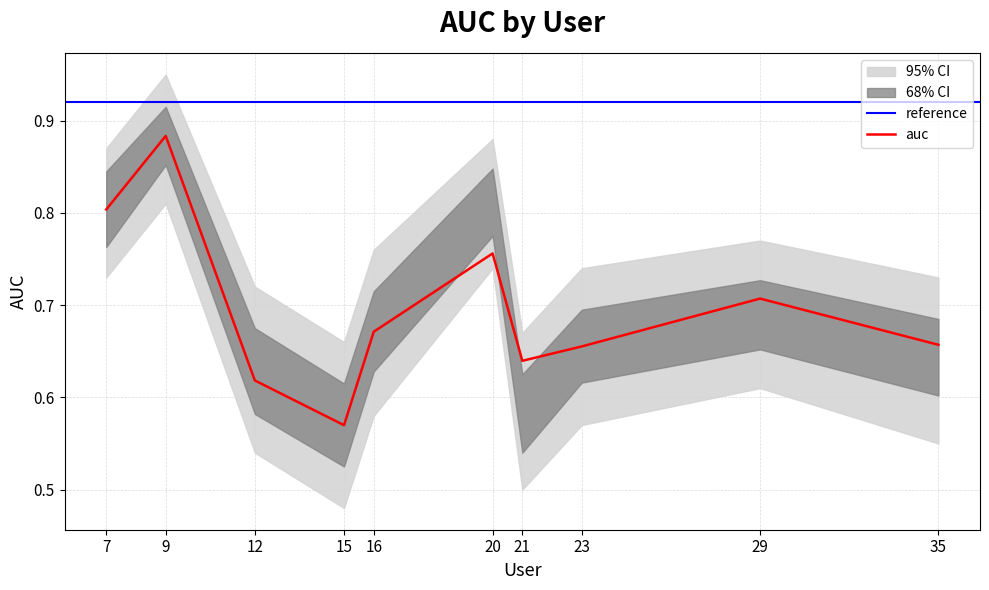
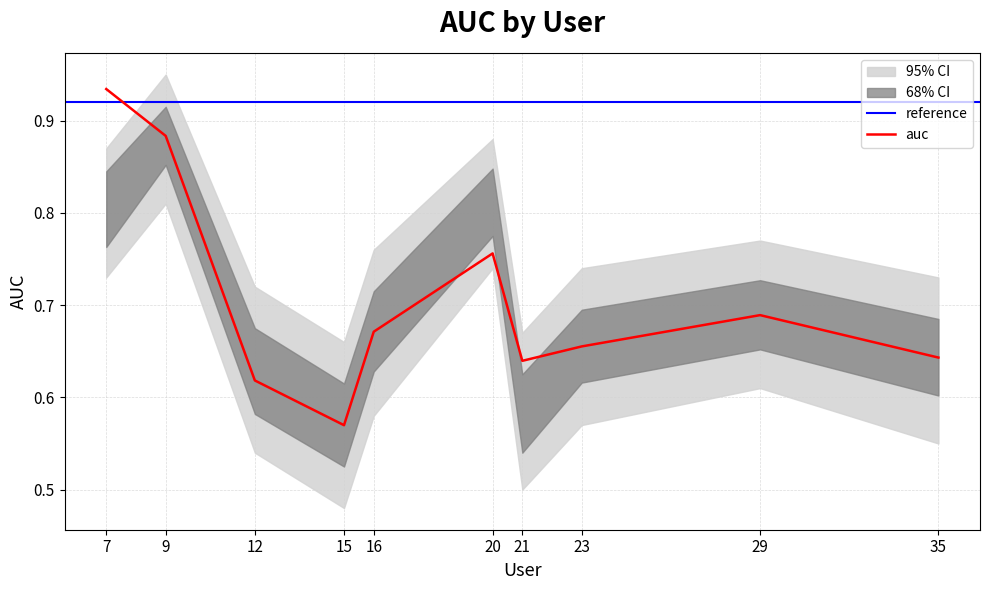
auc, 7: 0.80 -> 0.93
auc, 29: 0.71 -> 0.69
auc, 35: 0.66 -> 0.64
